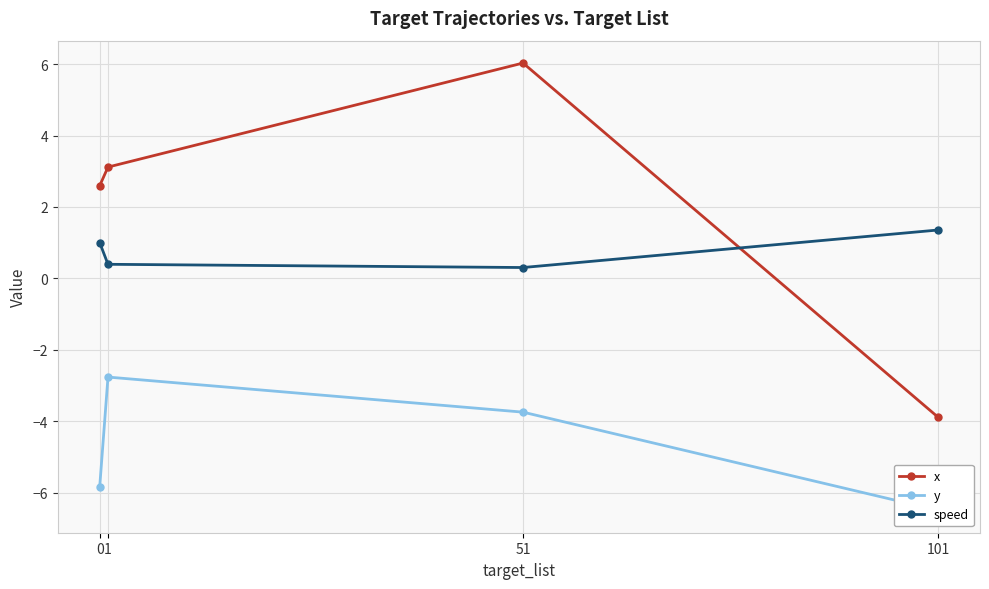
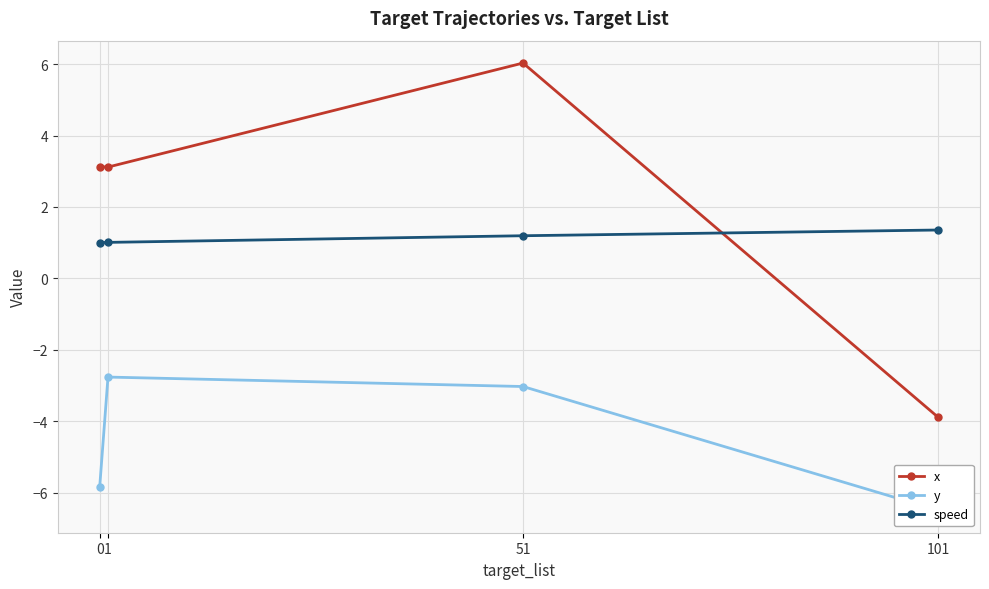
x, 0: 2.6 -> 3.1
speed, 1: 0.4 -> 1.0
y, 51: -3.7 -> -3.0
speed, 51: 0.3 -> 1.2
